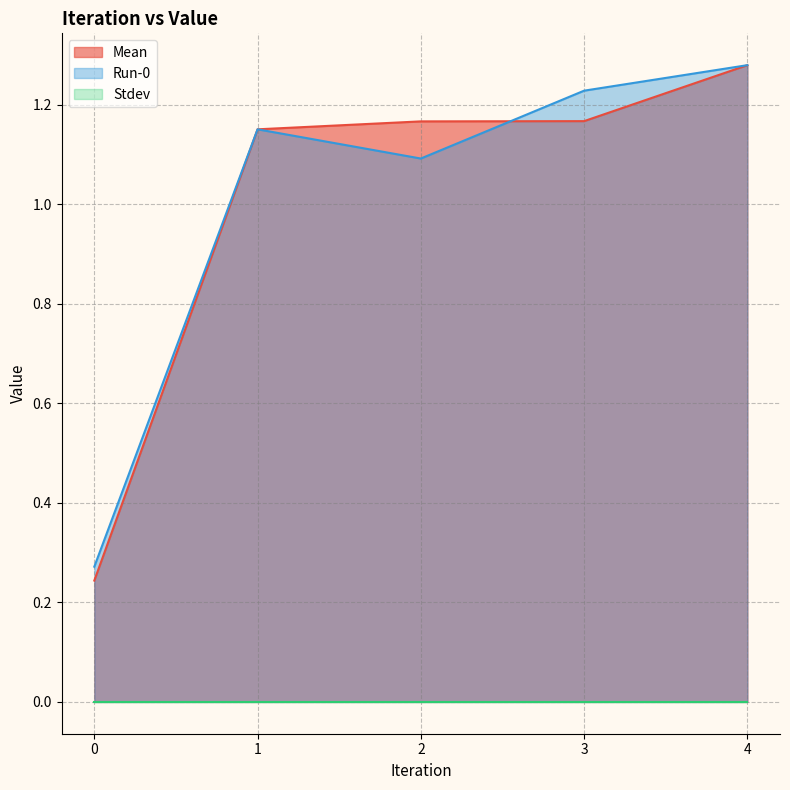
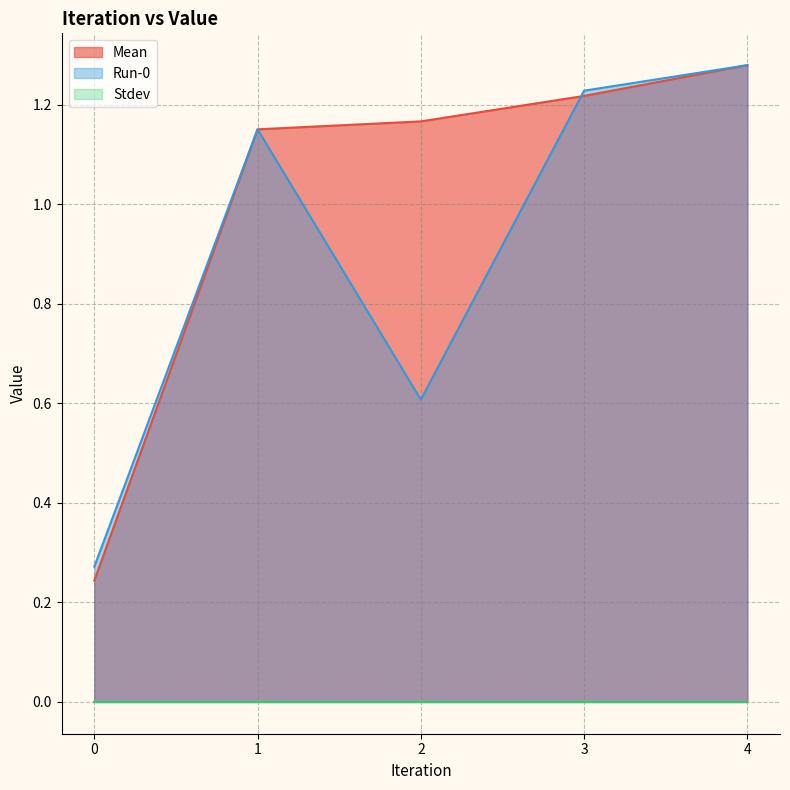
Run-0, 2: 1.09 -> 0.61
Mean, 3: 1.17 -> 1.22
